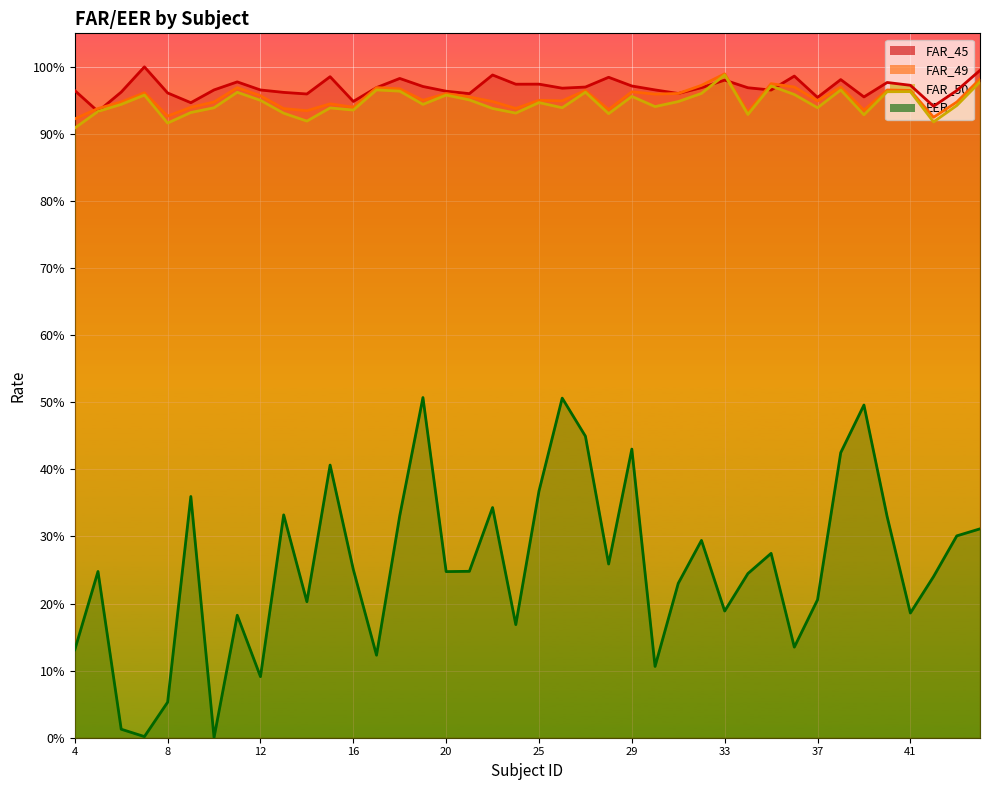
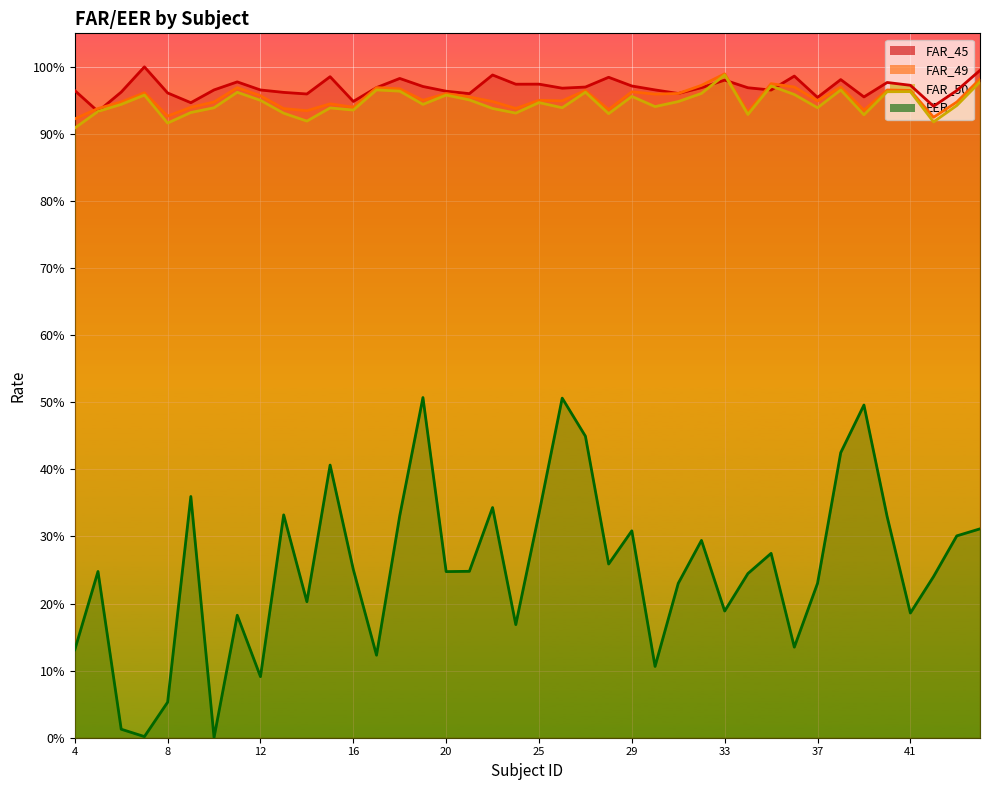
EER, 25: 37% -> 33%
EER, 29: 43% -> 31%
EER, 37: 21% -> 23%
